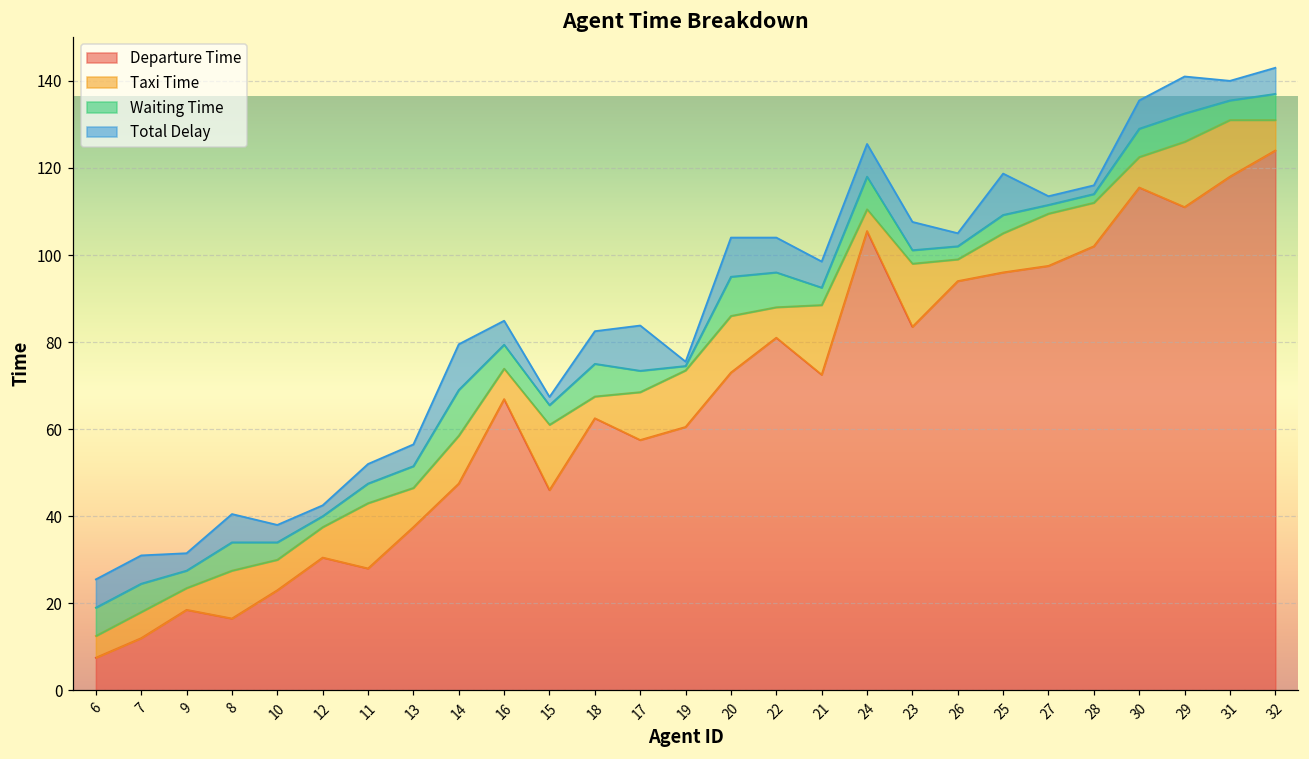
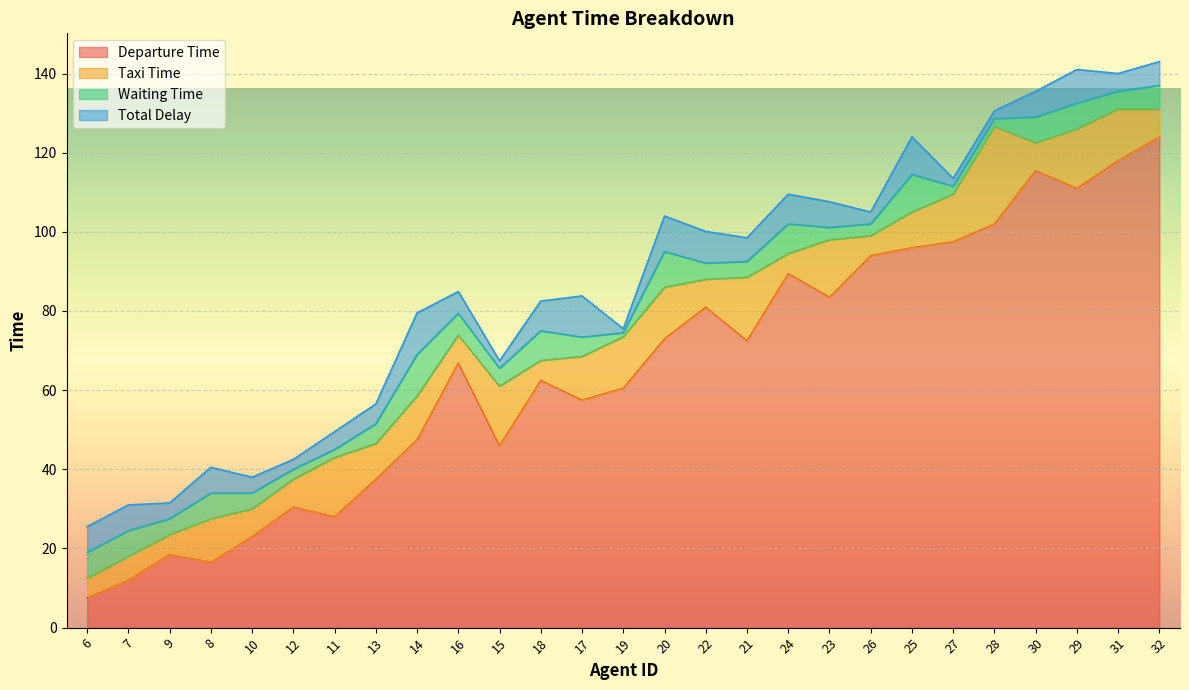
Waiting Time, 11: 5 -> 2
Waiting Time, 22: 8 -> 4
Departure Time, 24: 106 -> 90
Waiting Time, 25: 4 -> 10
Taxi Time, 28: 10 -> 25
